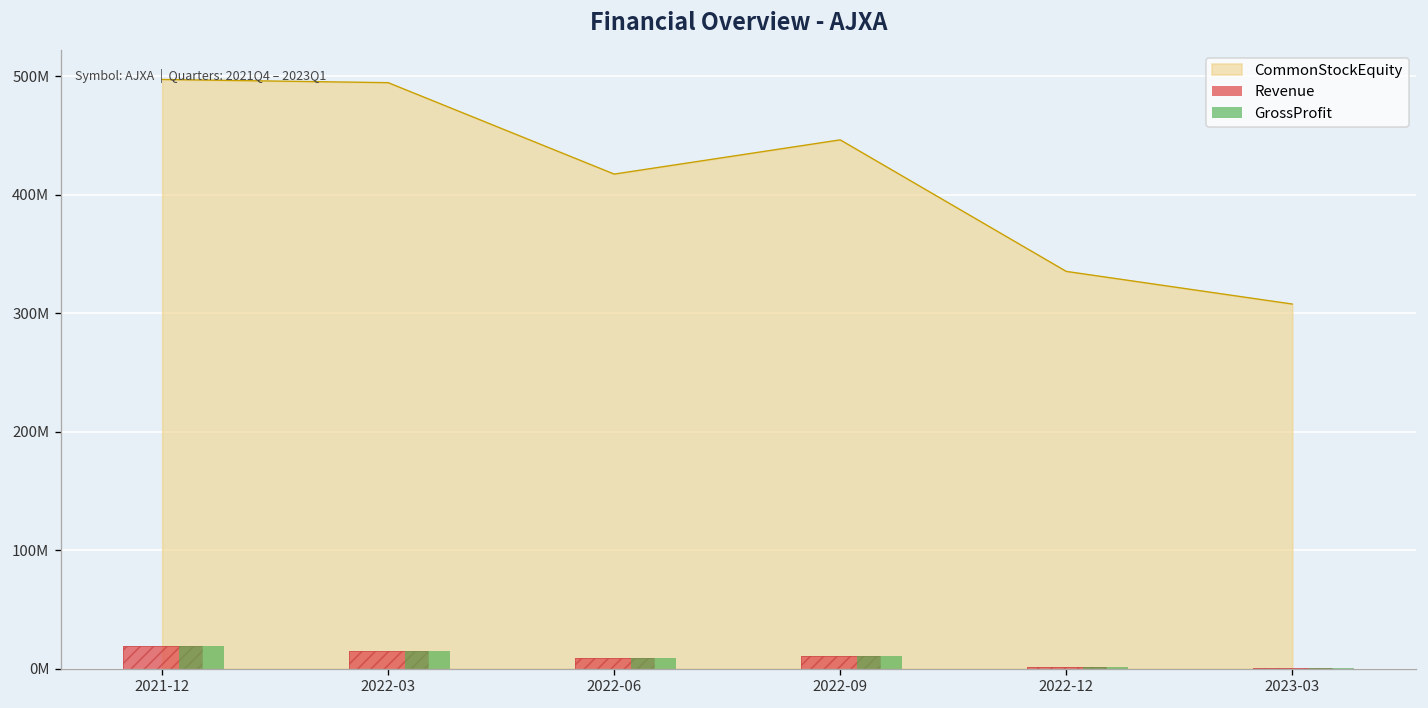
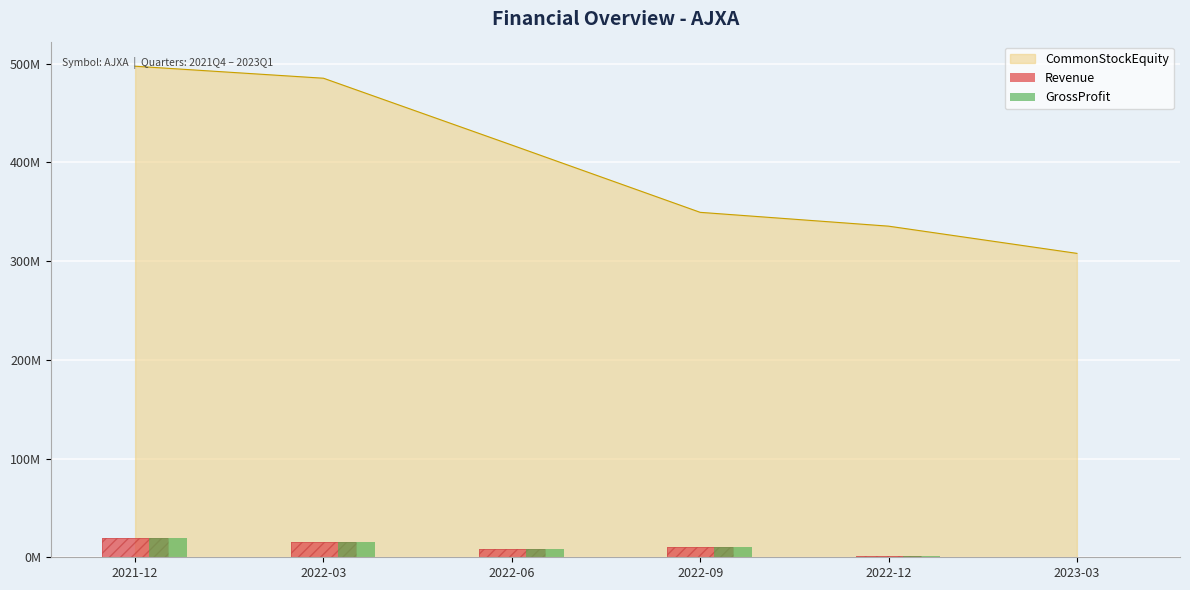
CommonStockEquity, 2022-03: 495000000 -> 485000000
CommonStockEquity, 2022-09: 450000000 -> 350000000
